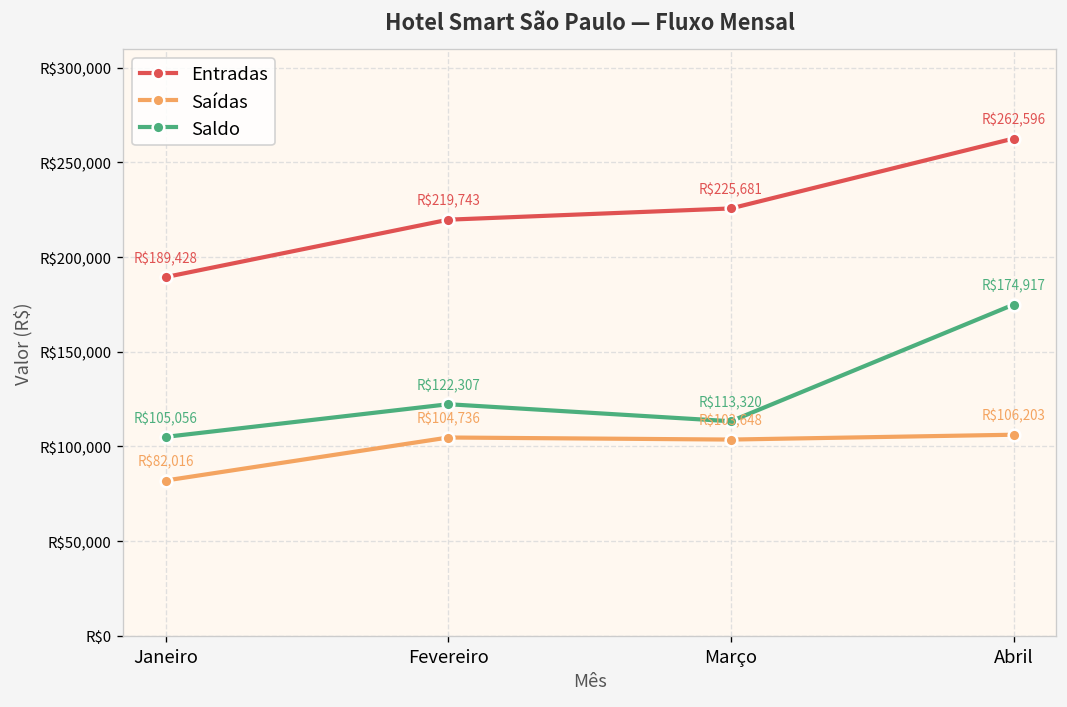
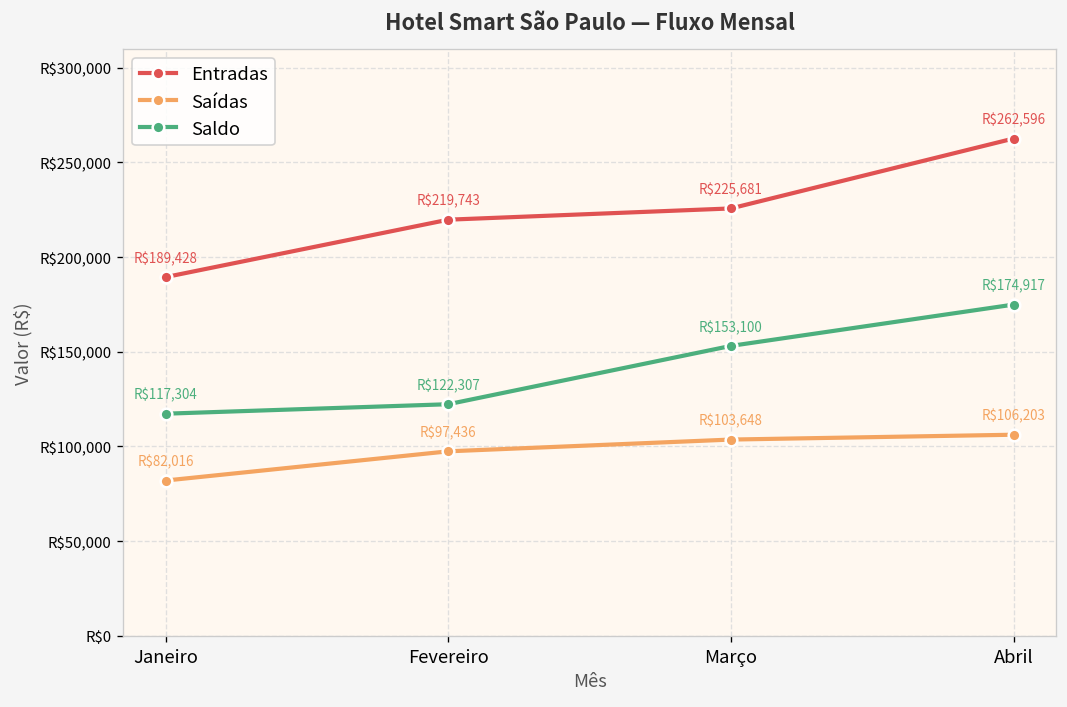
Saldo, Janeiro: $105,056 -> $117,304
Saídas, Fevereiro: $104,736 -> $97,436
Saldo, Março: $113,320 -> $153,100
